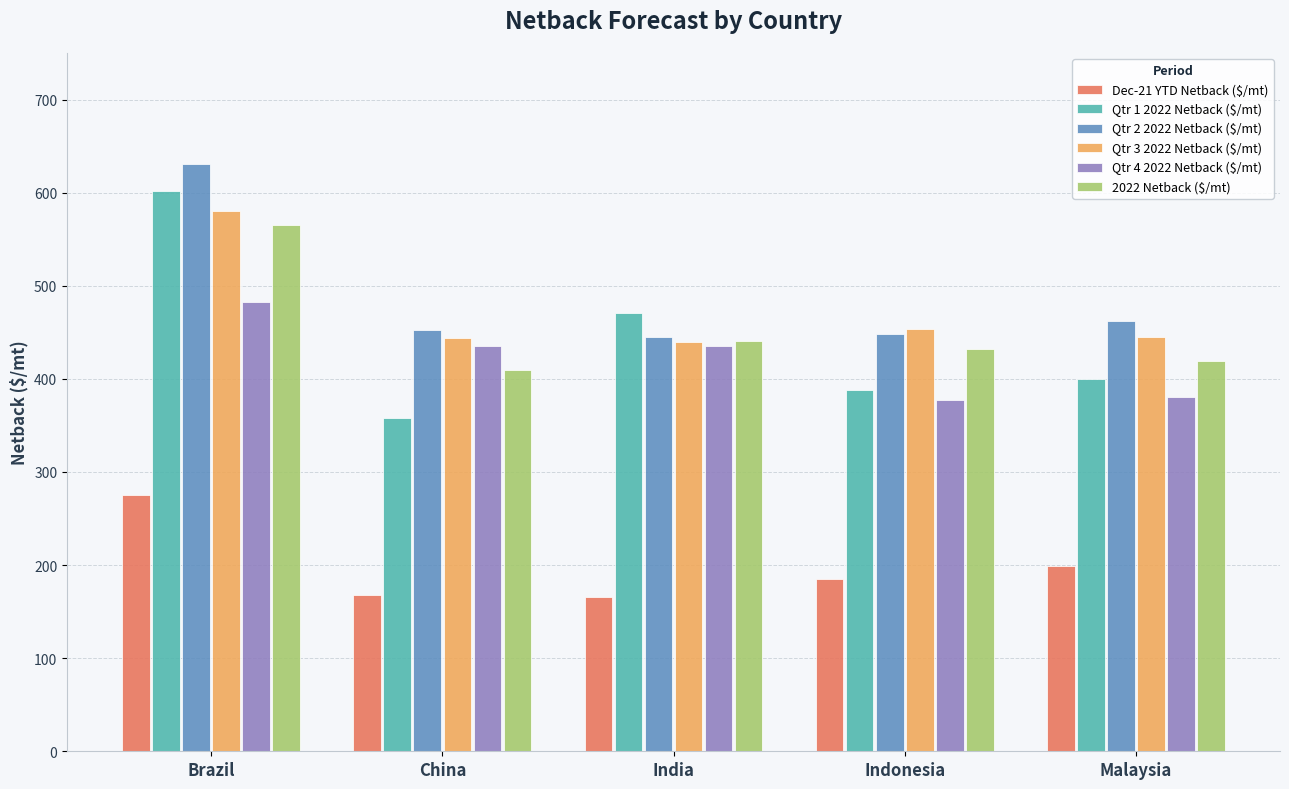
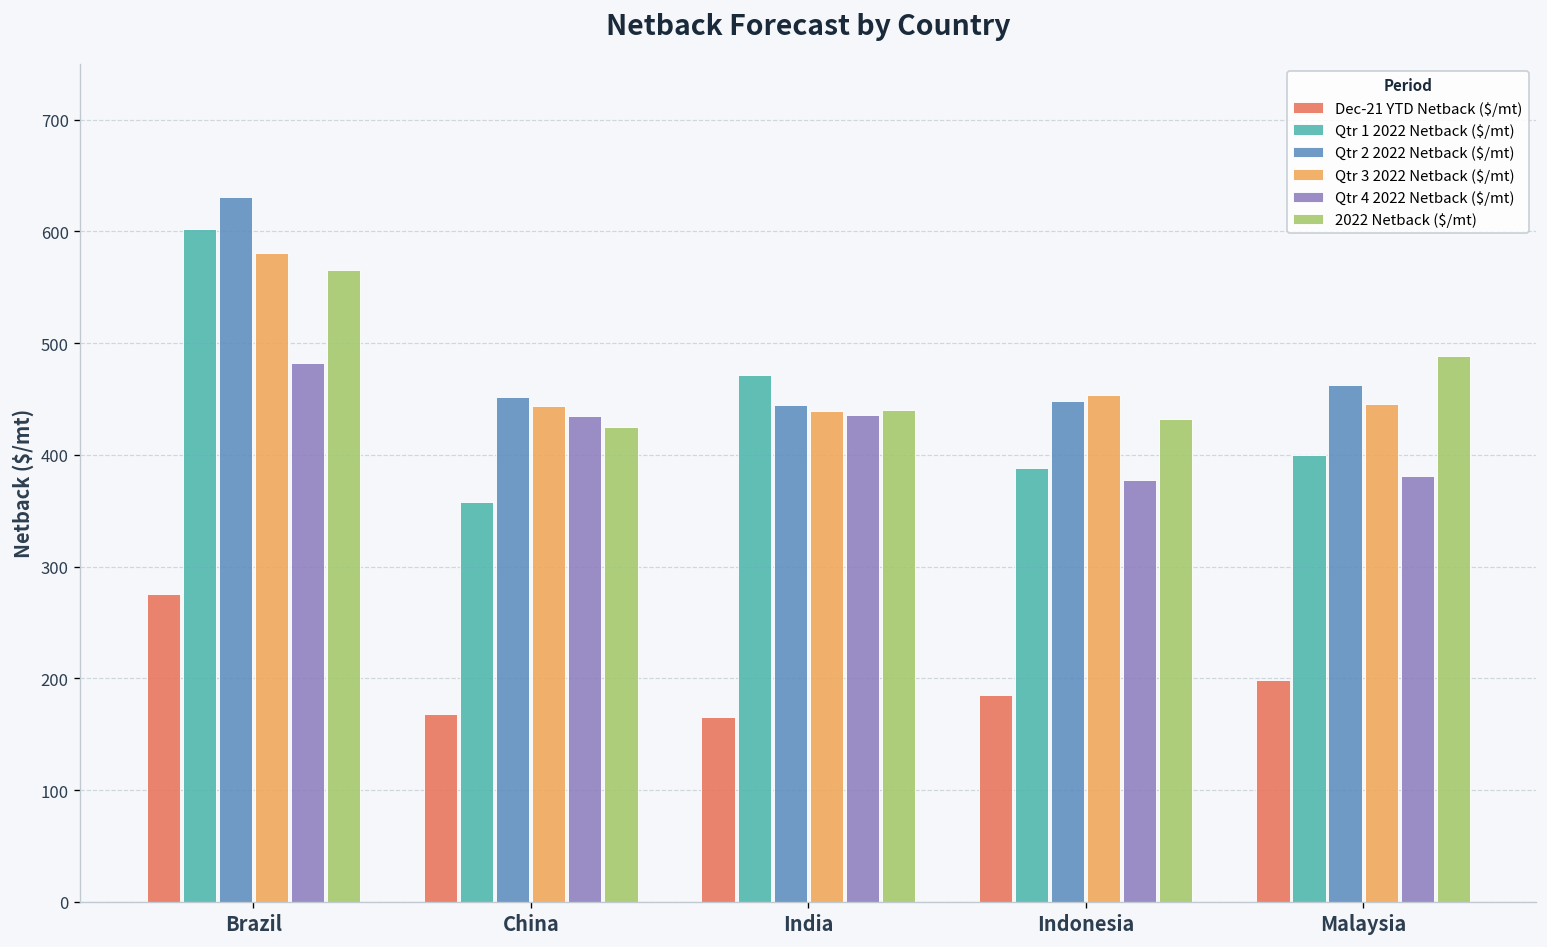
2022 Netback ($/mt), China: 410 -> 430
2022 Netback ($/mt), Malaysia: 420 -> 490
